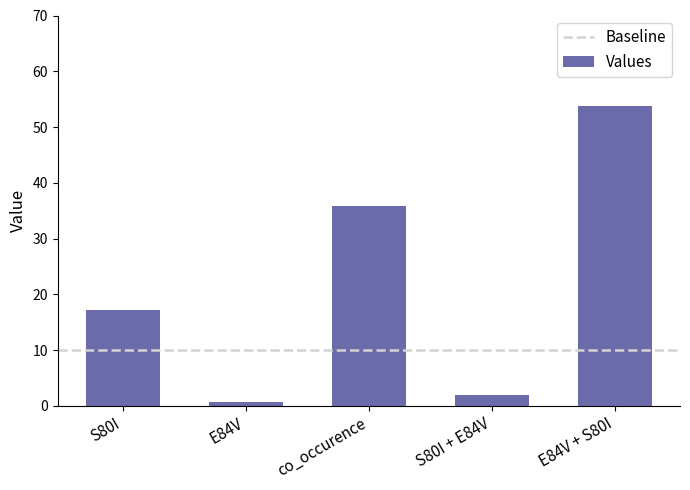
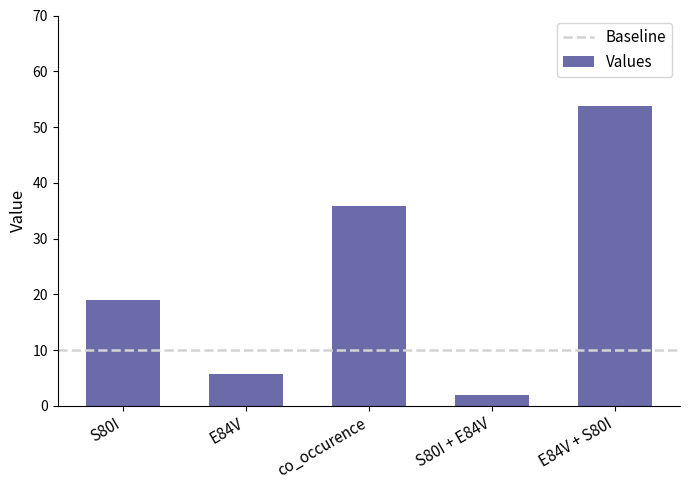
S80I: 17 -> 19
E84V: 1 -> 6
